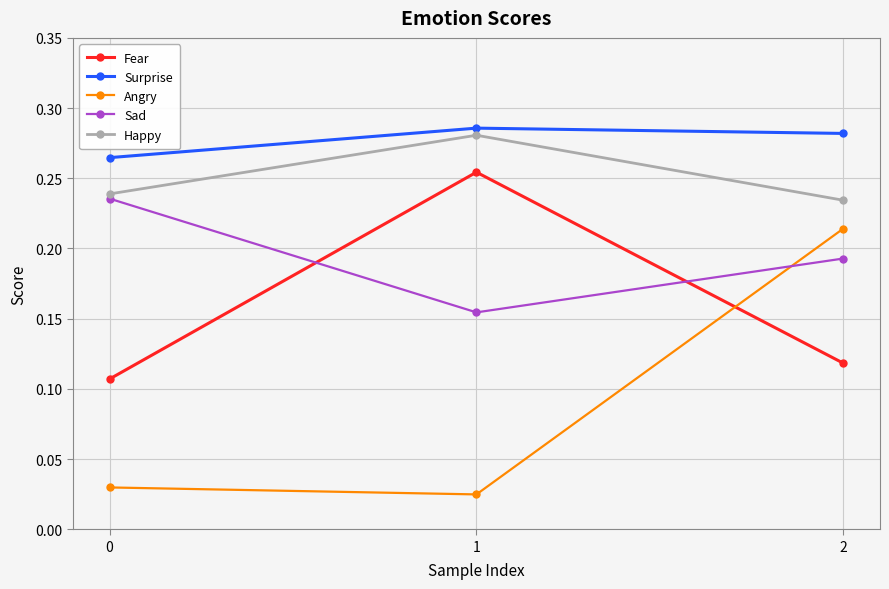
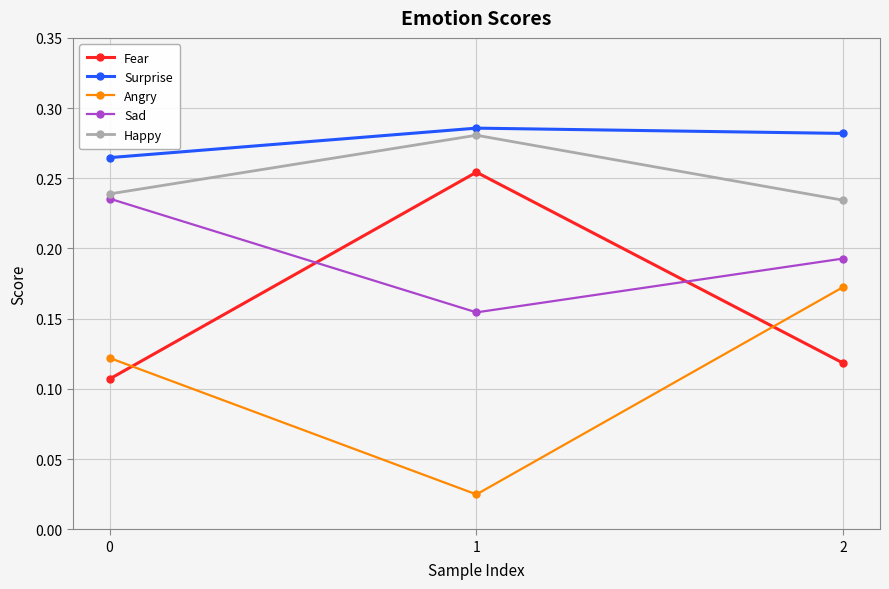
Angry, 0: 0.030 -> 0.122
Angry, 2: 0.214 -> 0.173
